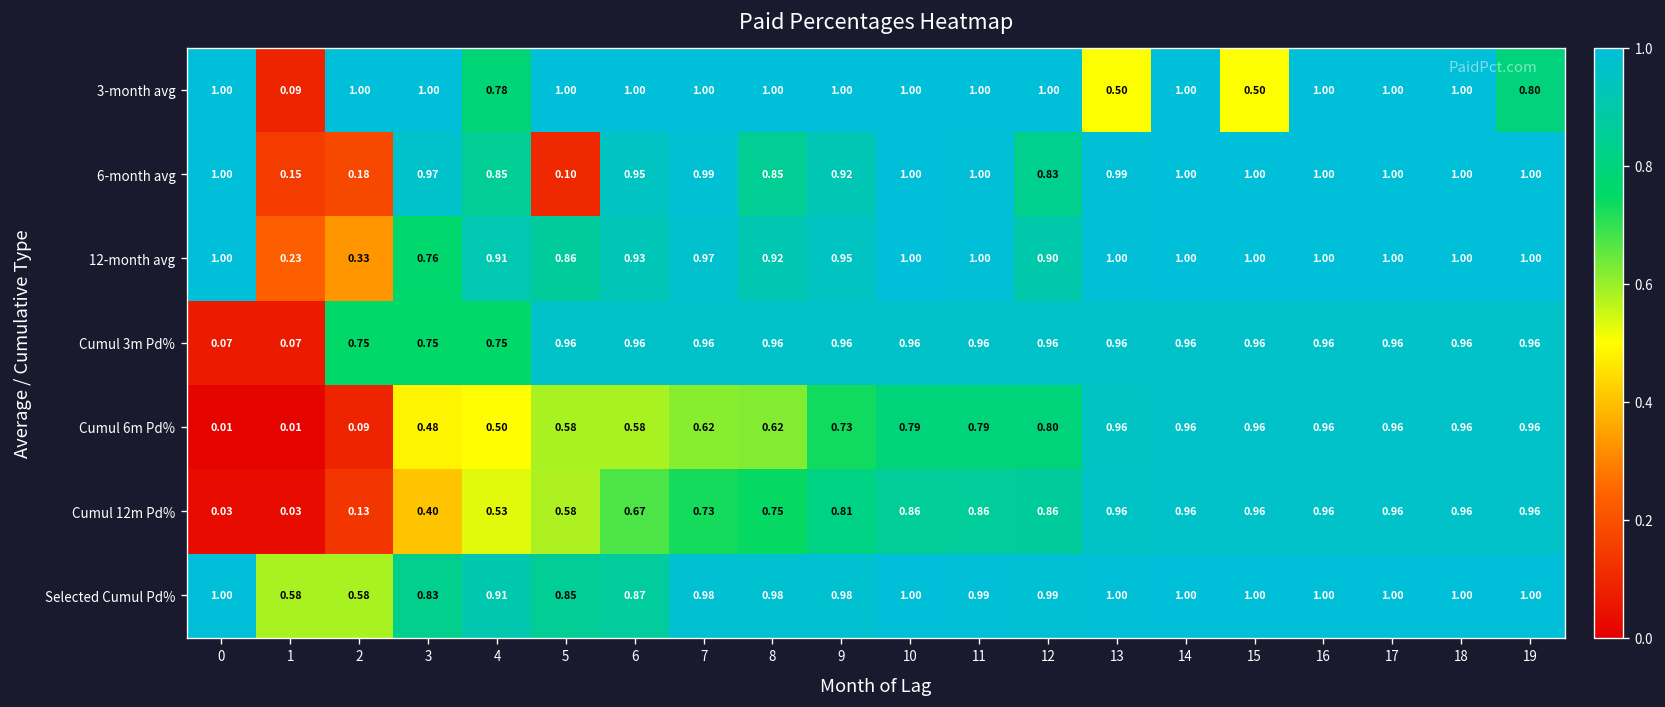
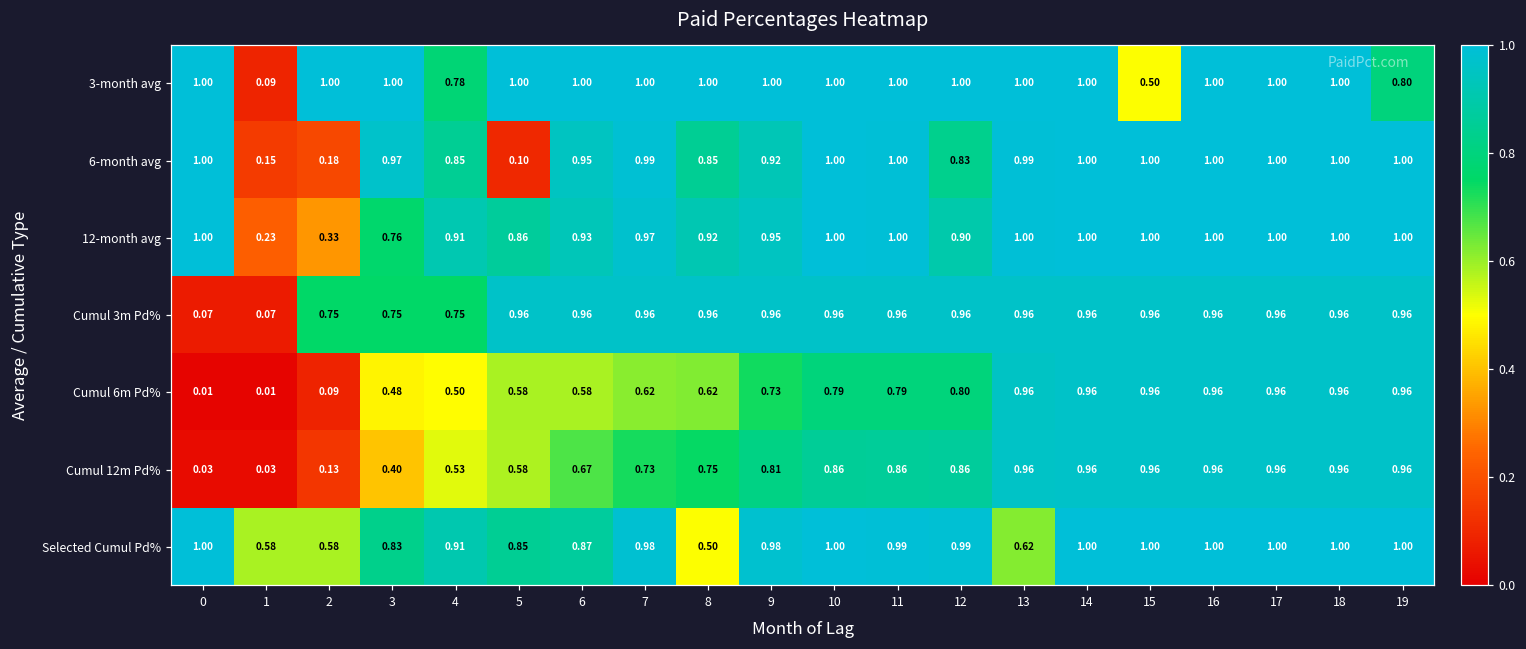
3-month avg, 13: 0.50 -> 1.00
Selected Cumul Pd%, 8: 0.98 -> 0.50
Selected Cumul Pd%, 13: 1.00 -> 0.62
